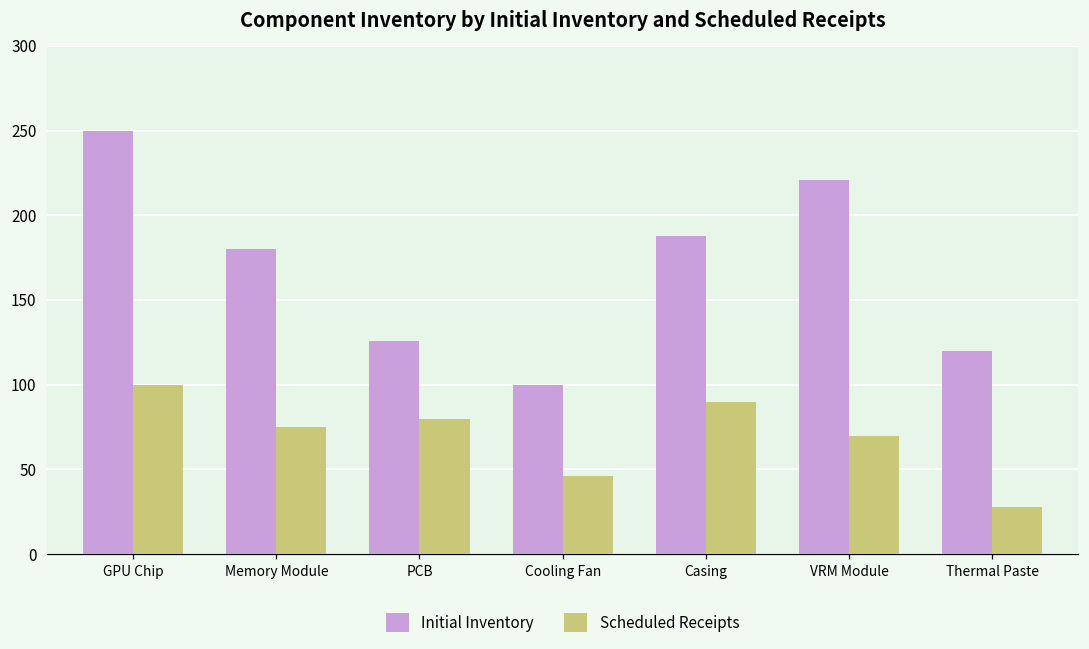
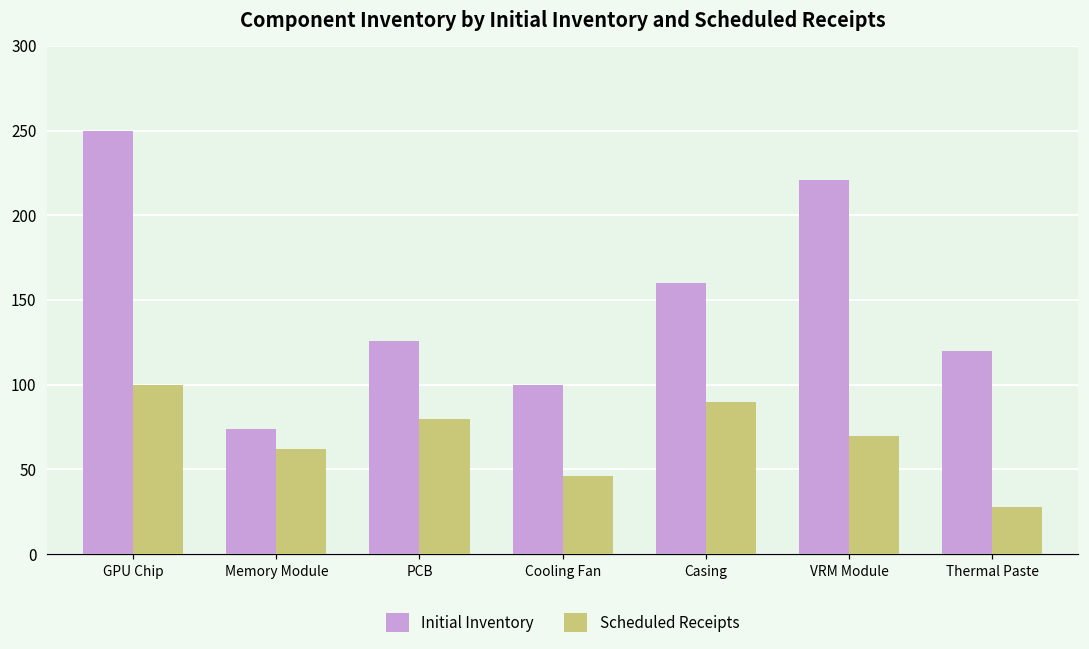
Initial Inventory, Memory Module: 180 -> 74
Scheduled Receipts, Memory Module: 75 -> 62
Initial Inventory, Casing: 188 -> 160
